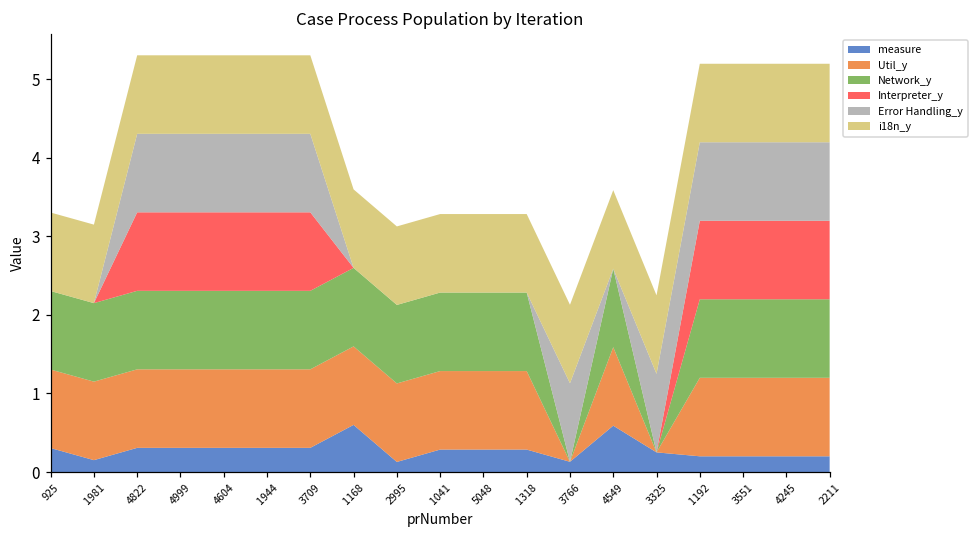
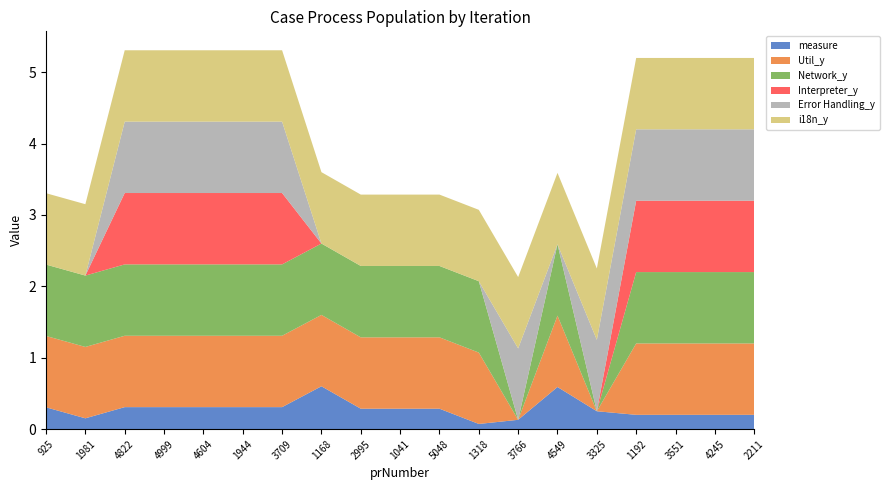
measure, 2995: 0.1 -> 0.3
measure, 1318: 0.3 -> 0.1
